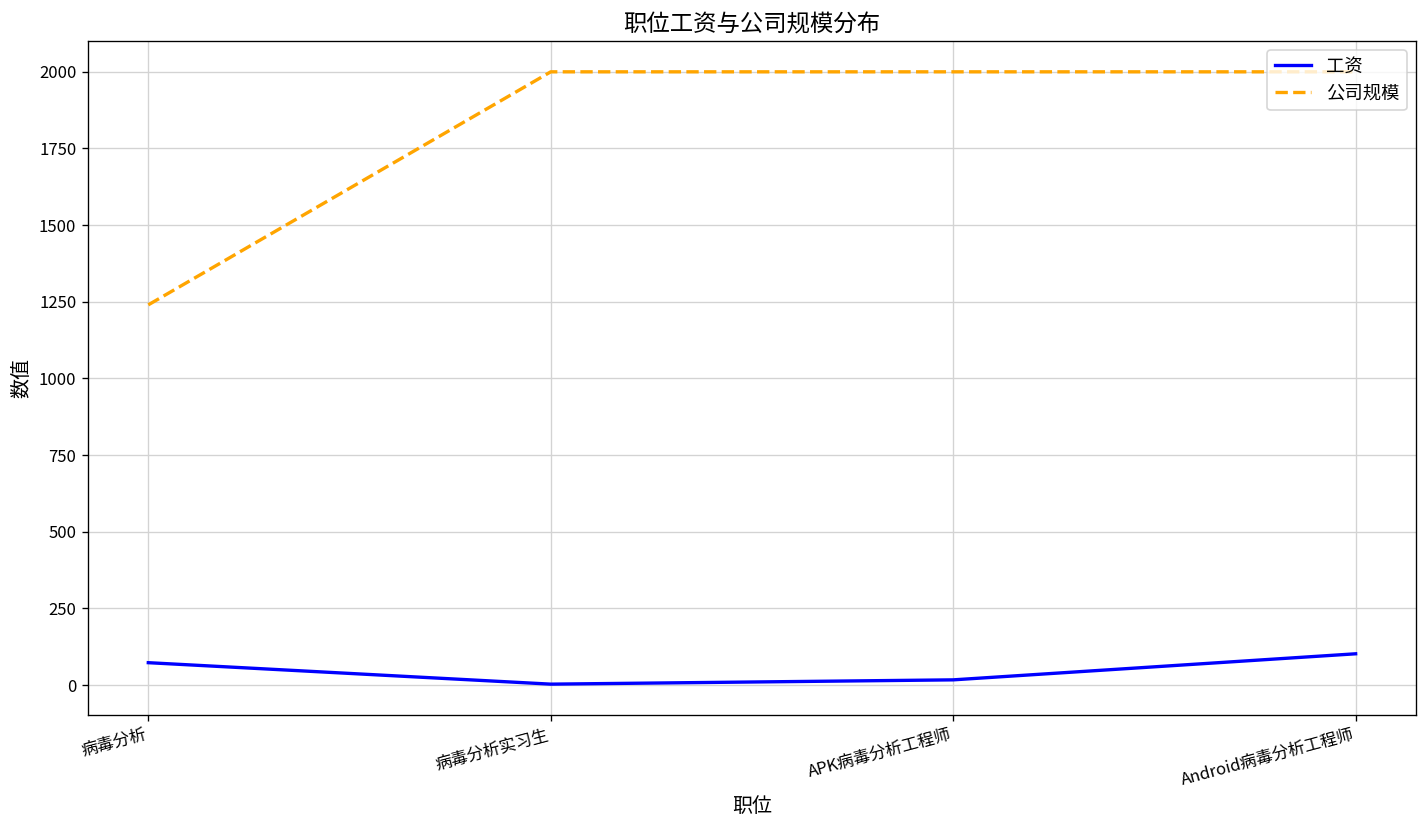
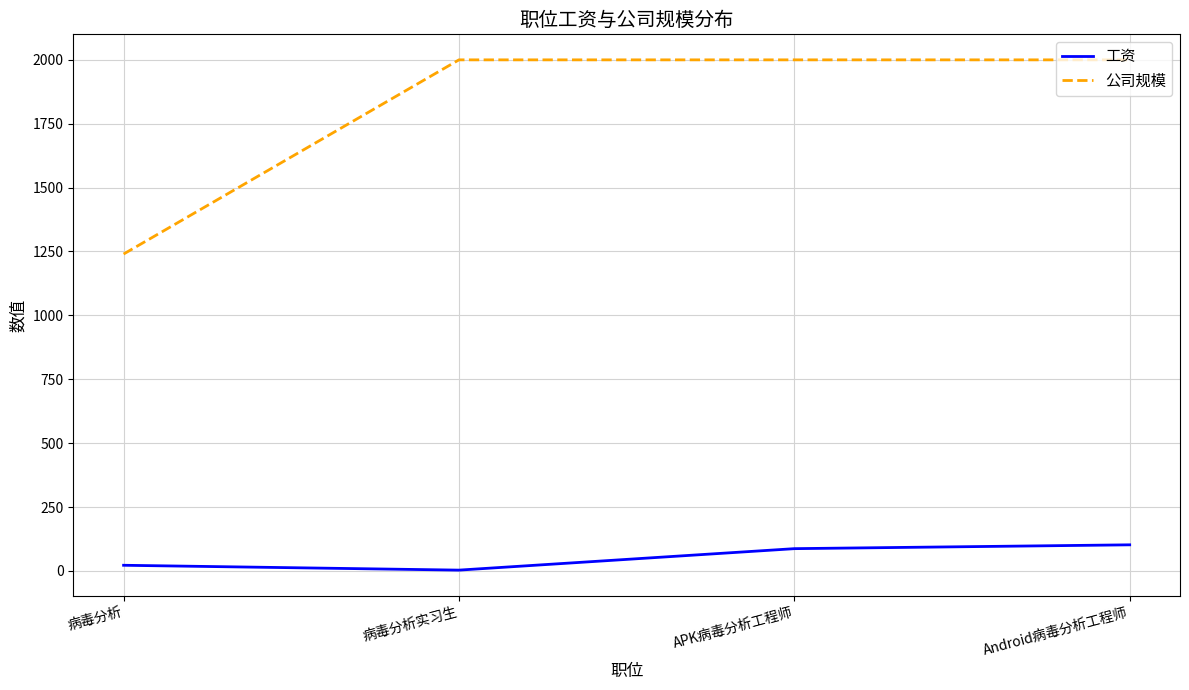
工资, 病毒分析: 70 -> 20
工资, APK病毒分析工程师: 20 -> 90
